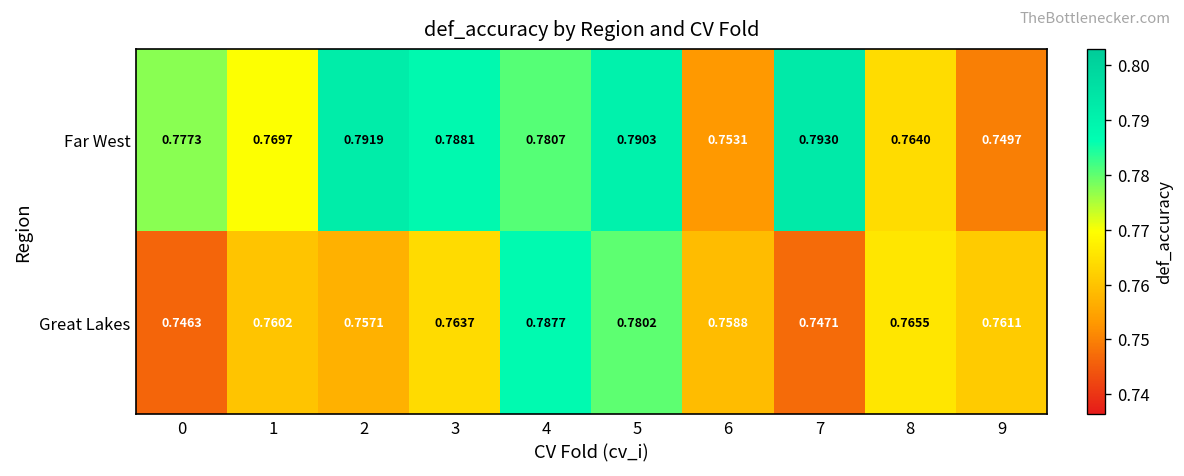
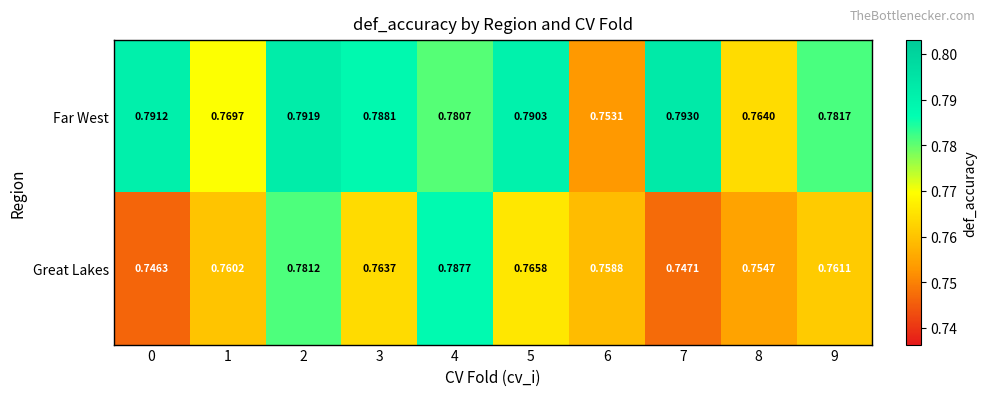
Far West, 0: 0.7773 -> 0.7912
Far West, 9: 0.7497 -> 0.7817
Great Lakes, 2: 0.7571 -> 0.7812
Great Lakes, 5: 0.7802 -> 0.7658
Great Lakes, 8: 0.7655 -> 0.7547
